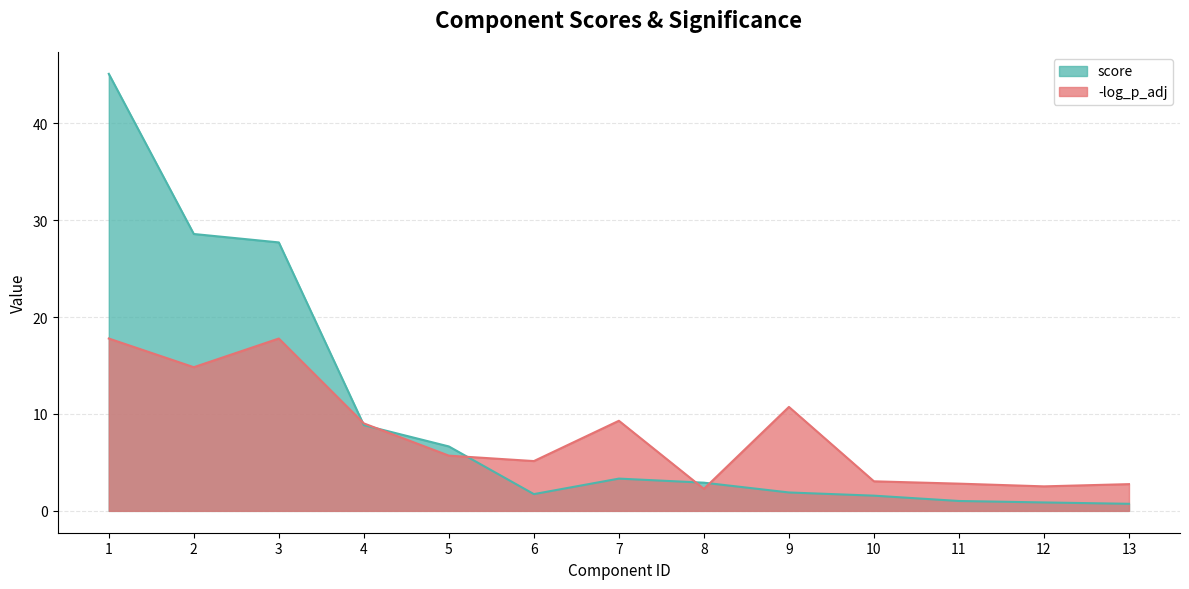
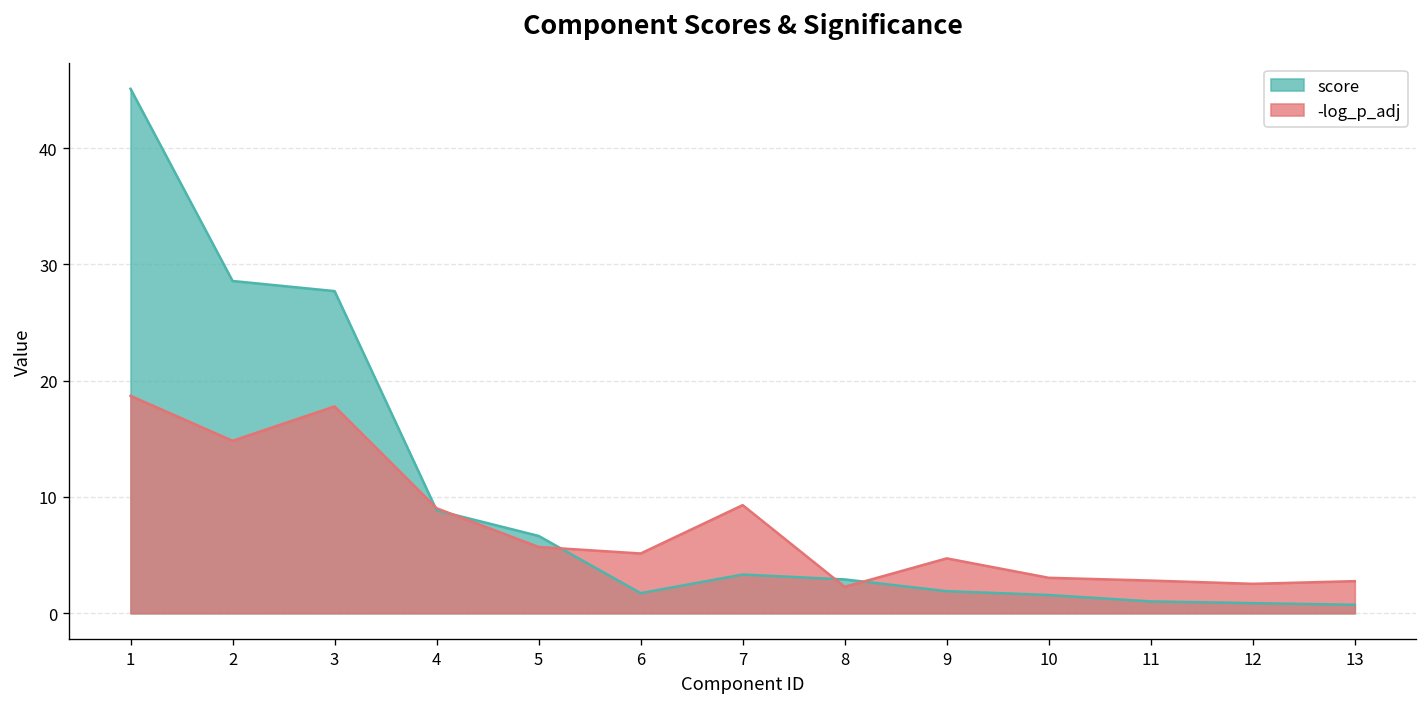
-log_p_adj, 1: 18 -> 19
-log_p_adj, 9: 11 -> 5
